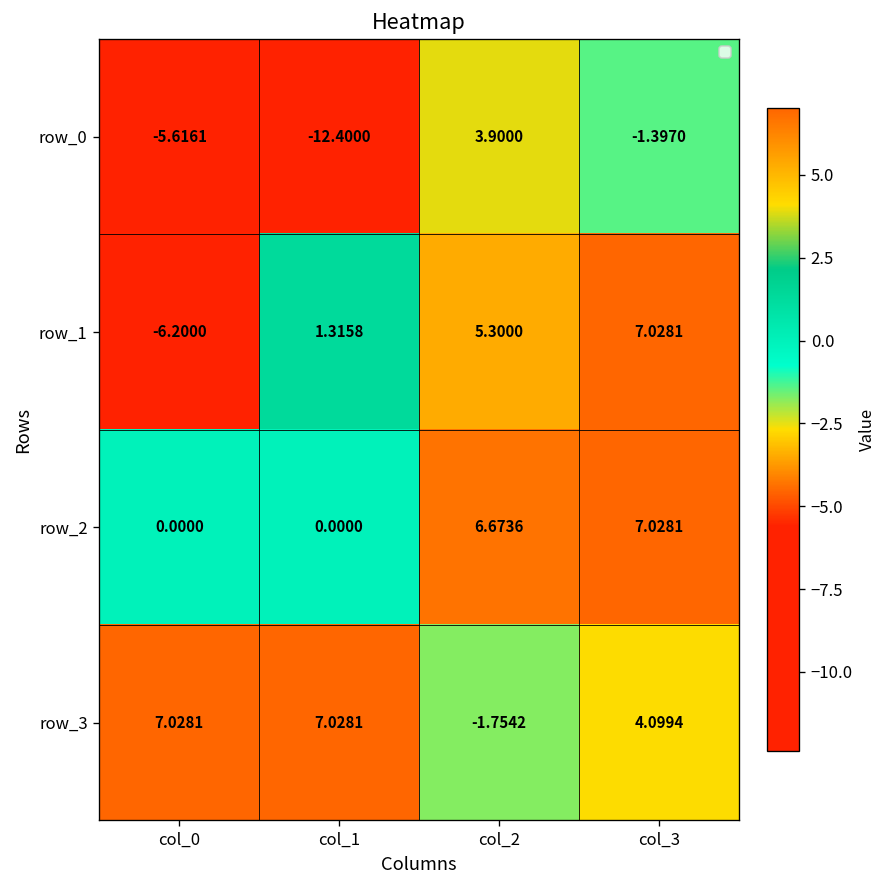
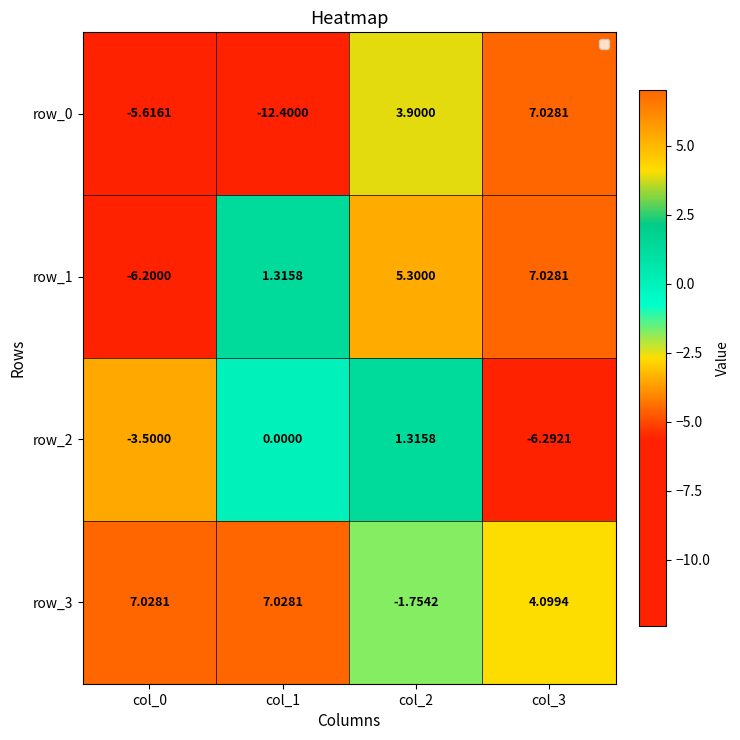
row_0, col_3: -1.3970 -> 7.0281
row_2, col_0: 0.0000 -> -3.5000
row_2, col_2: 6.6736 -> 1.3158
row_2, col_3: 7.0281 -> -6.2921
